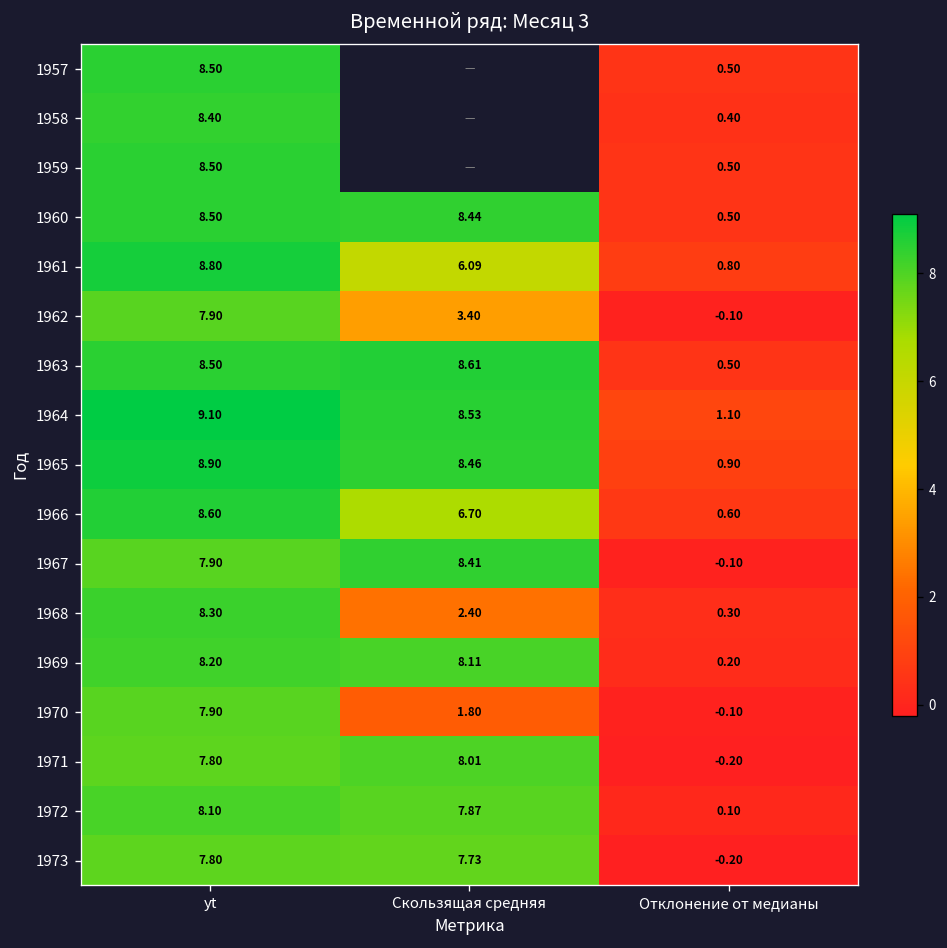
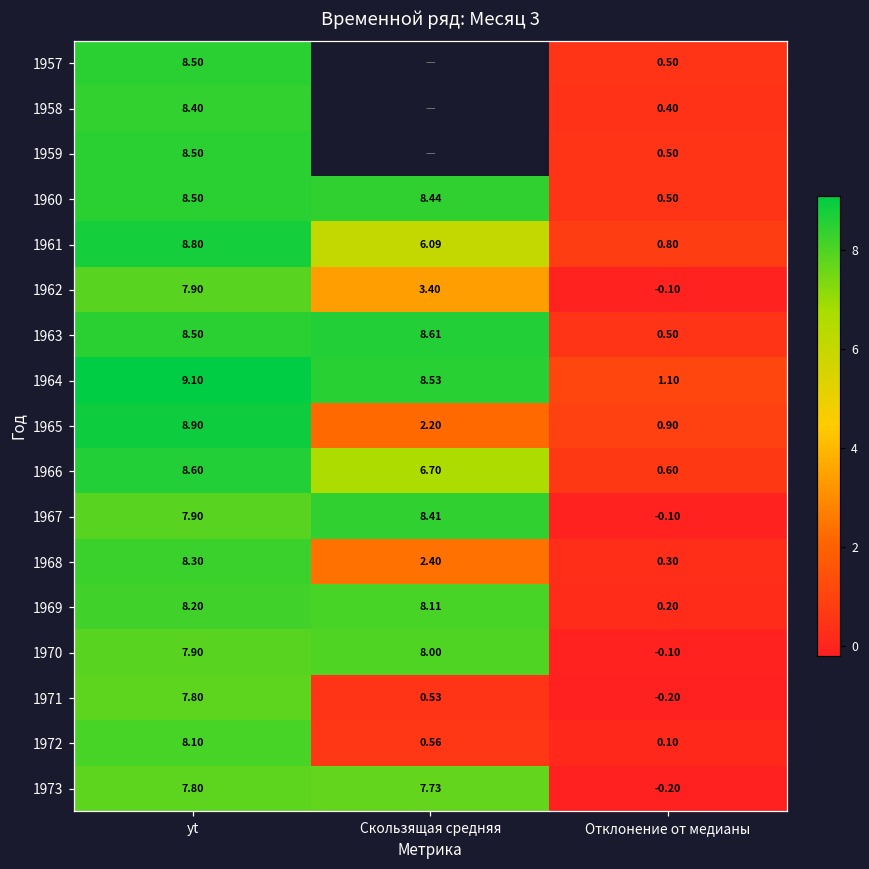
1965, Скользящая средняя: 8.46 -> 2.20
1970, Скользящая средняя: 1.80 -> 8.00
1971, Скользящая средняя: 8.01 -> 0.53
1972, Скользящая средняя: 7.87 -> 0.56
